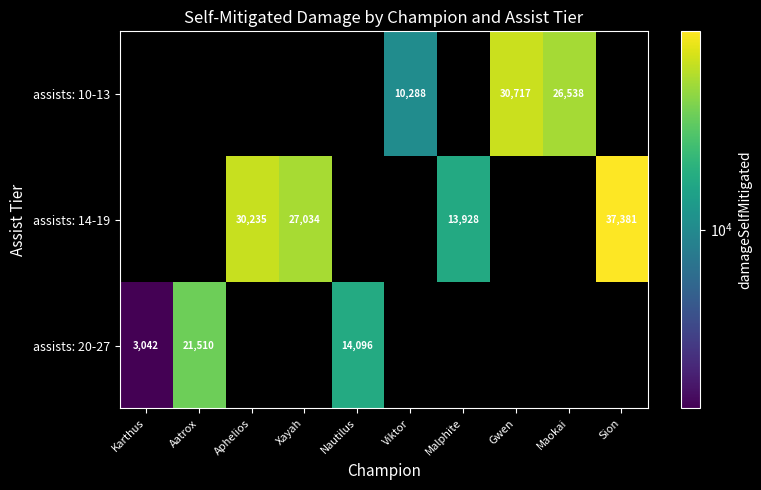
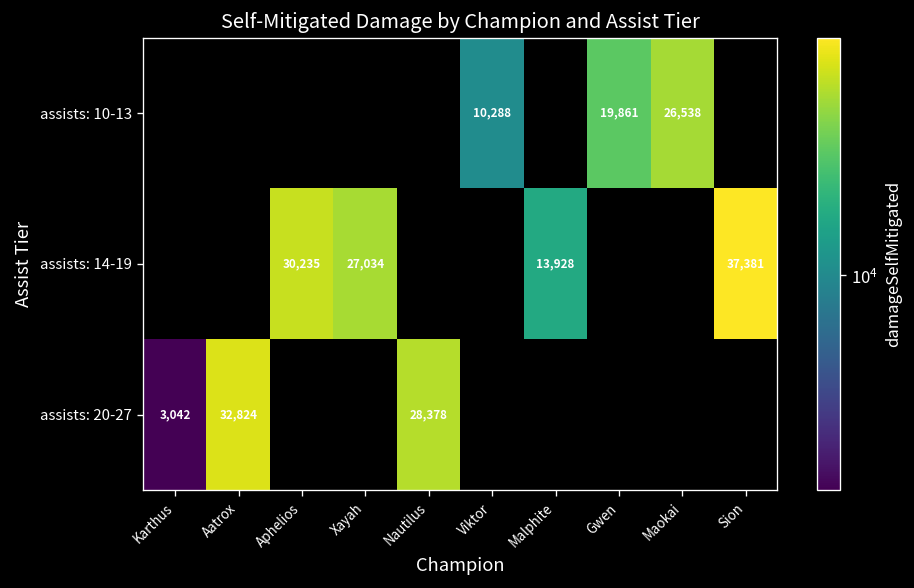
assists: 10-13, Gwen: 30,717 -> 19,861
assists: 20-27, Aatrox: 21,510 -> 32,824
assists: 20-27, Nautilus: 14,096 -> 28,378
